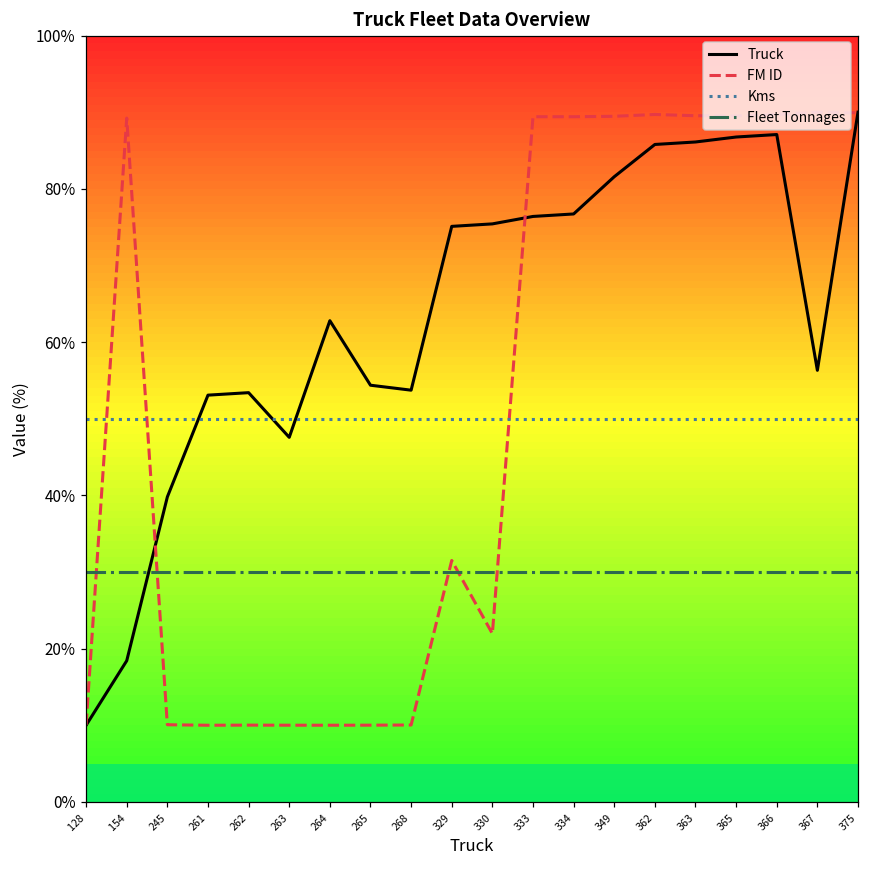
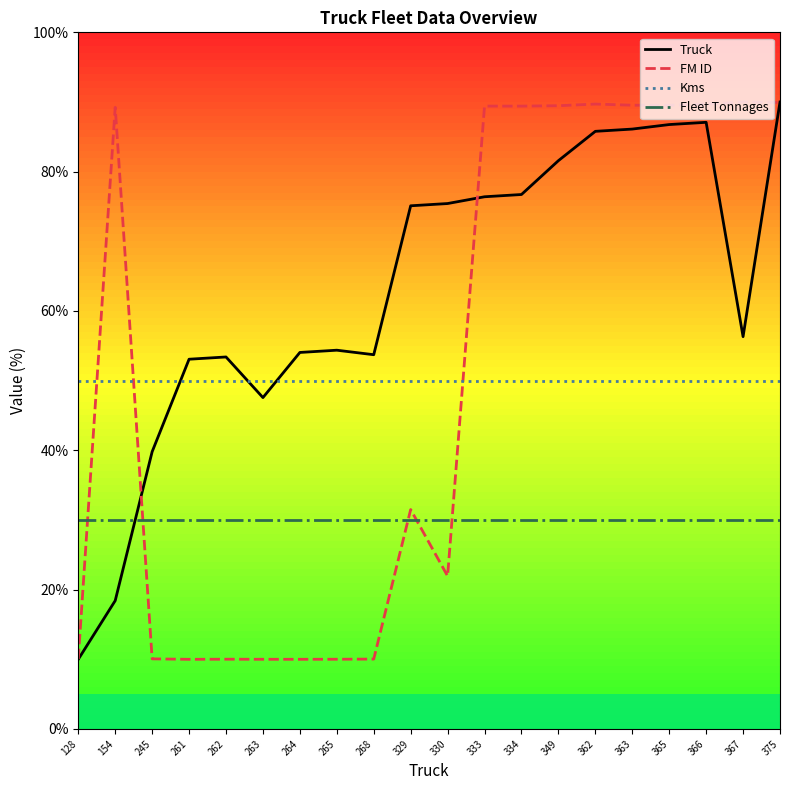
Truck, 264: 63% -> 54%
